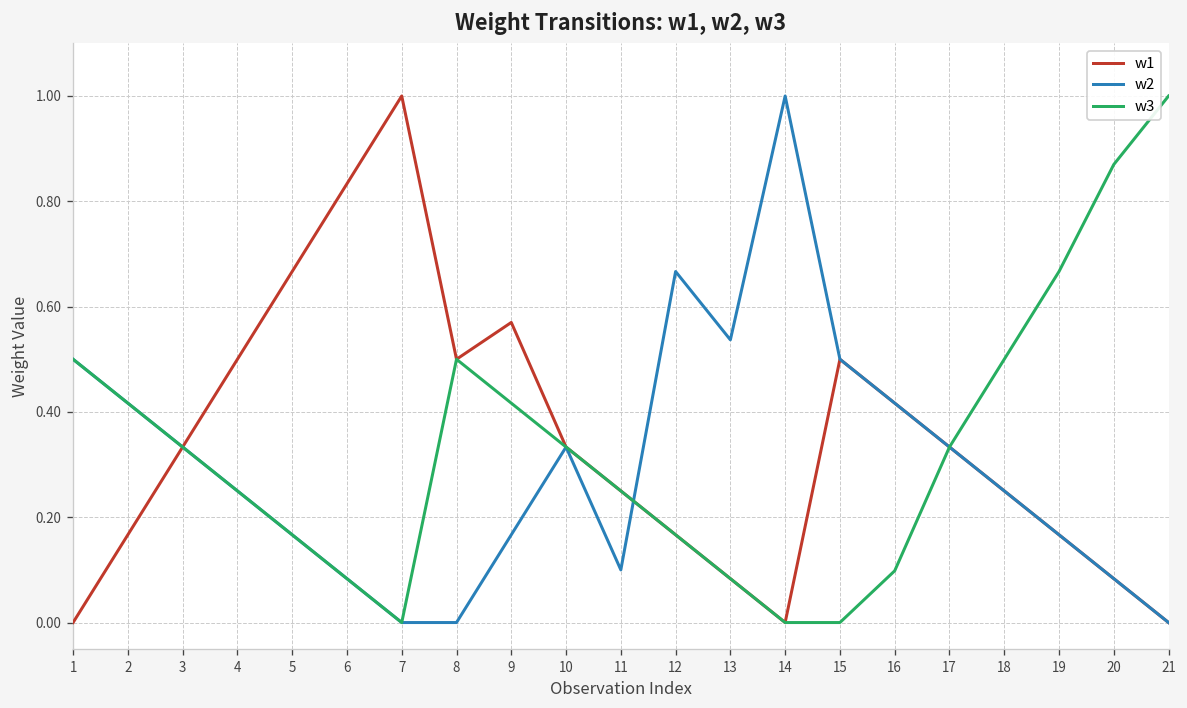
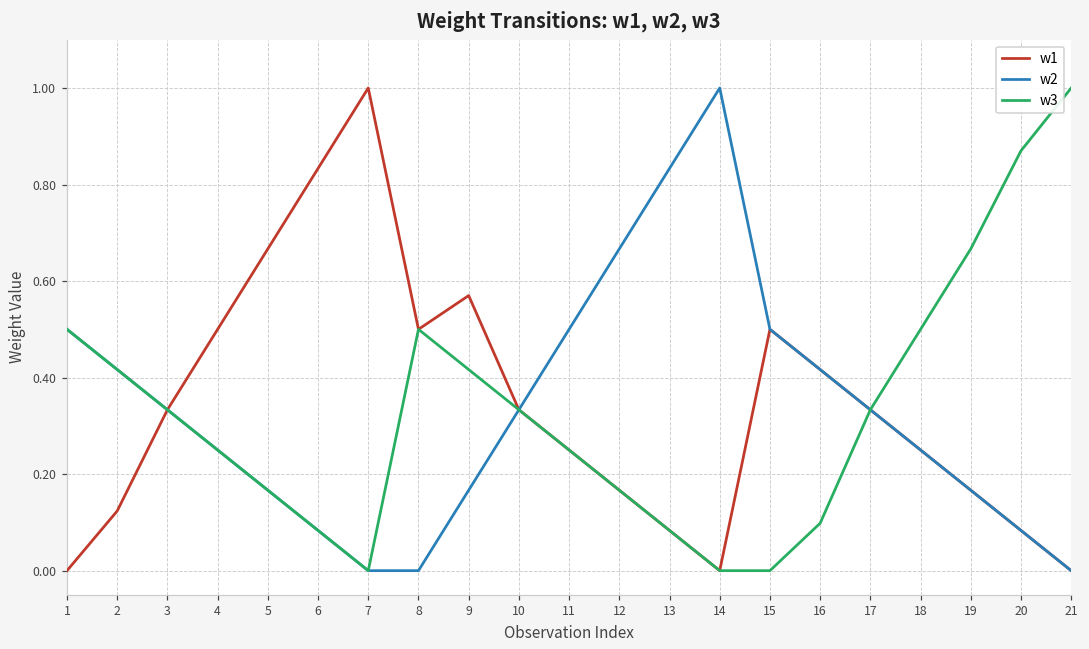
w1, 2: 0.17 -> 0.12
w2, 11: 0.1 -> 0.5
w2, 13: 0.54 -> 0.83
